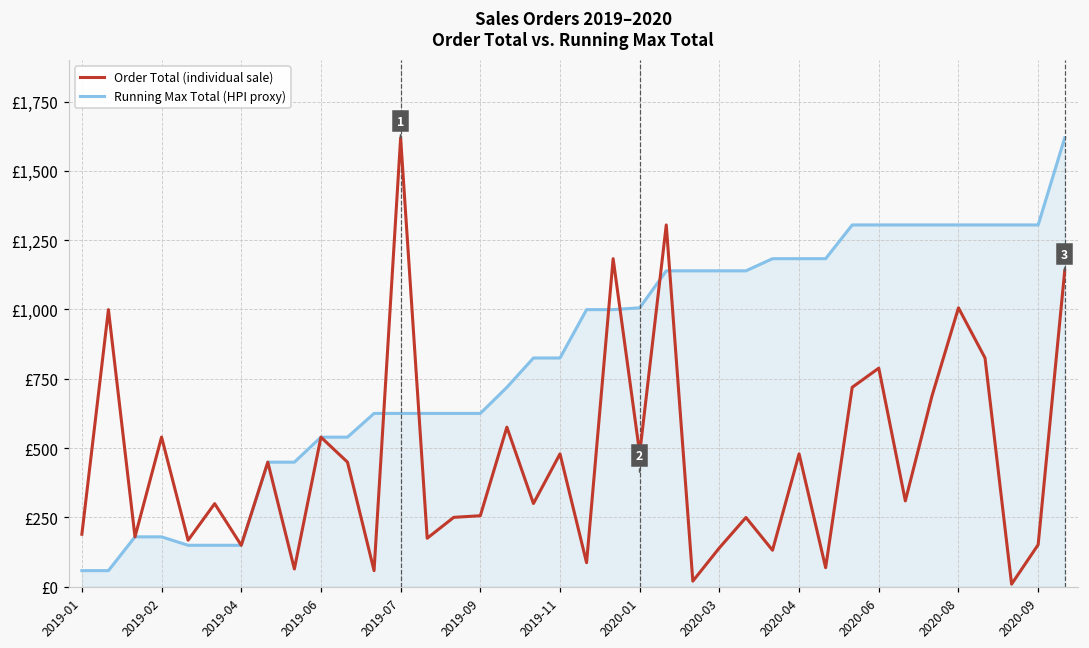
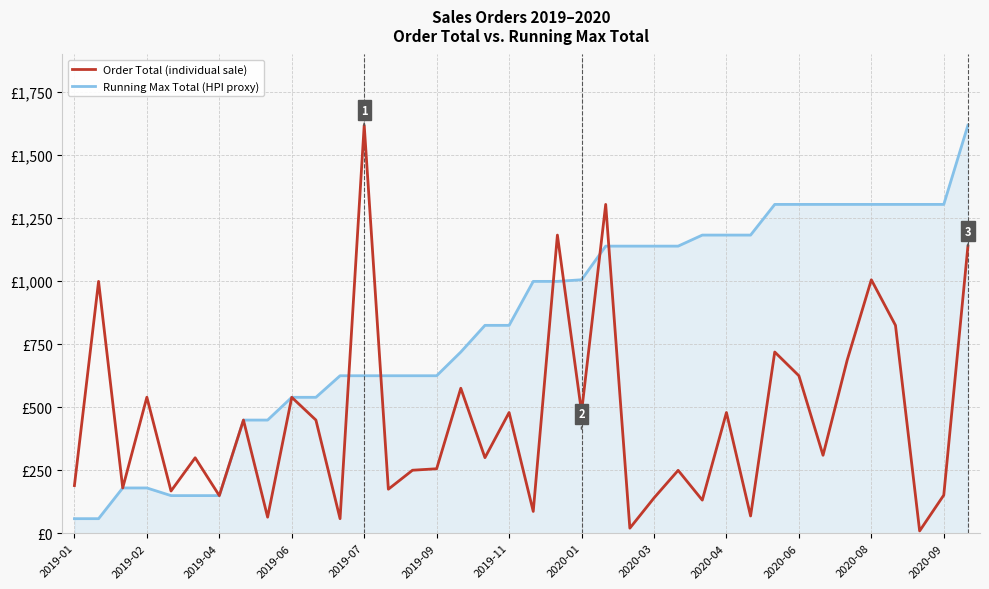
Order Total (individual sale), 2020-06: £790 -> £630
